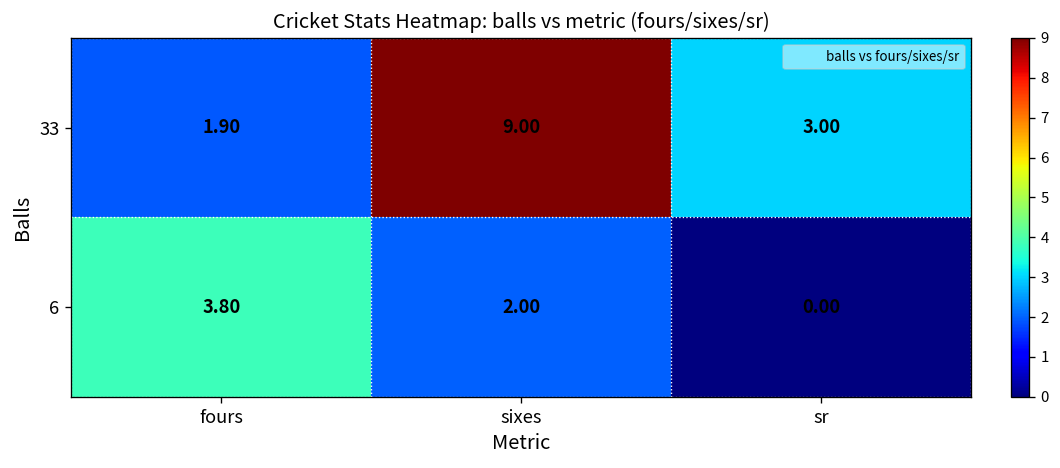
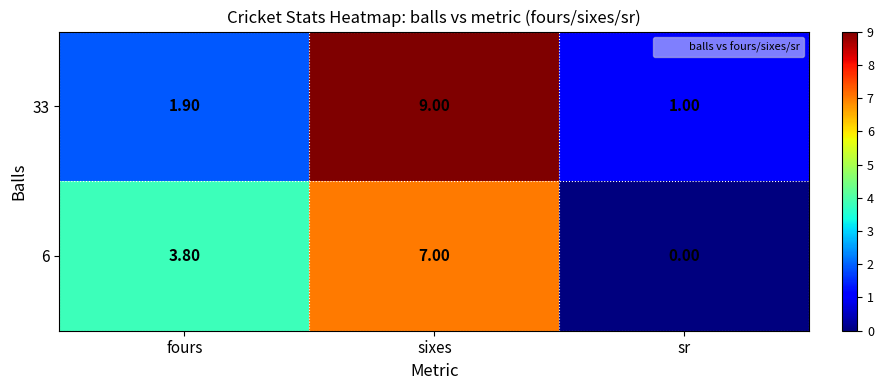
33, sr: 3.00 -> 1.00
6, sixes: 2.00 -> 7.00
